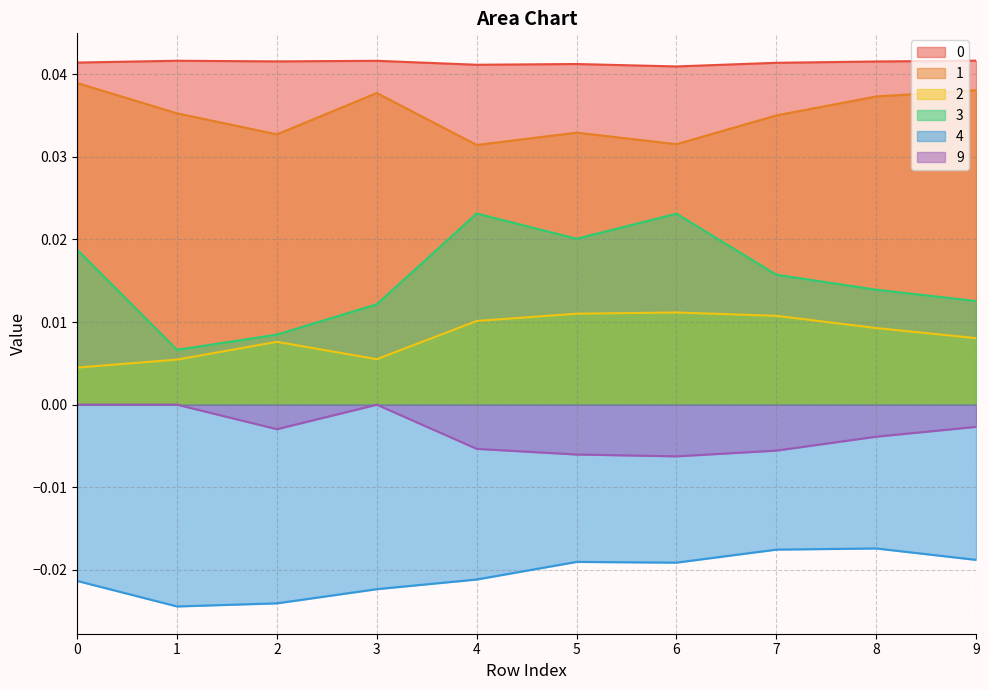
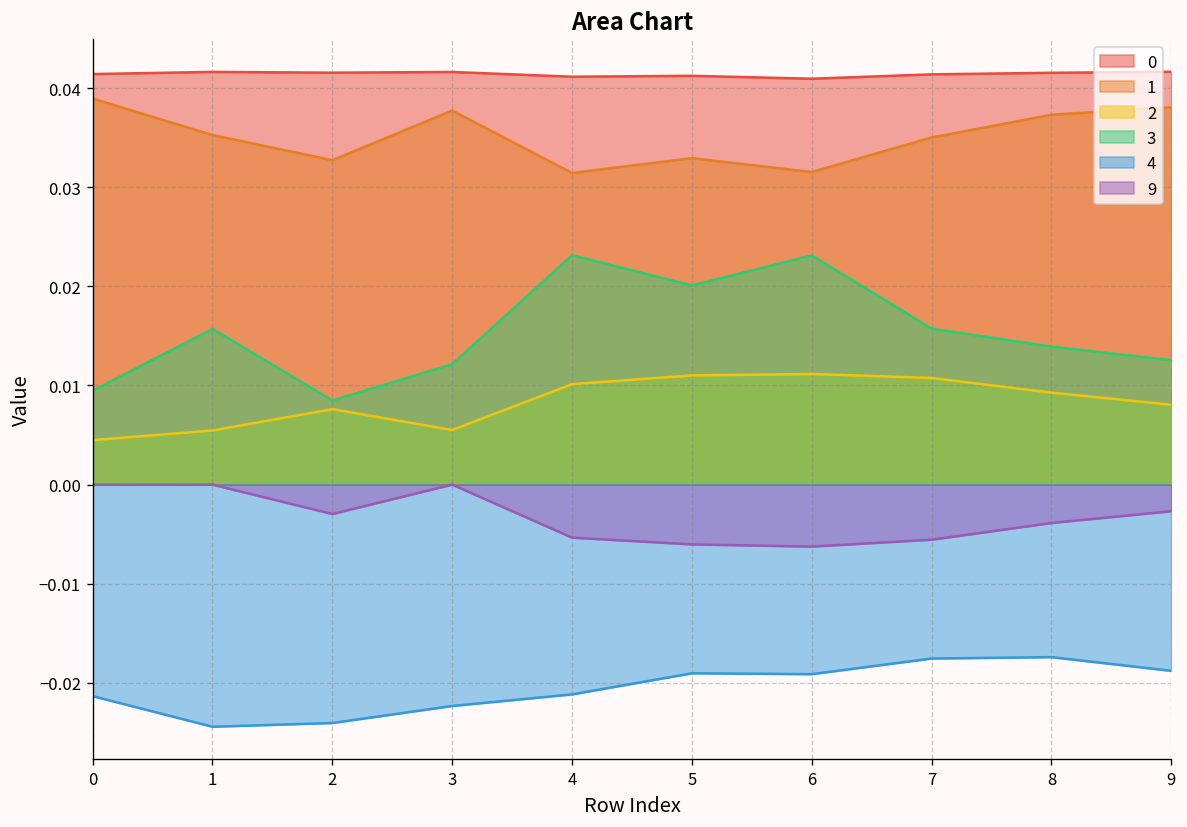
3, 0: 0.019 -> 0.009
3, 1: 0.007 -> 0.016
